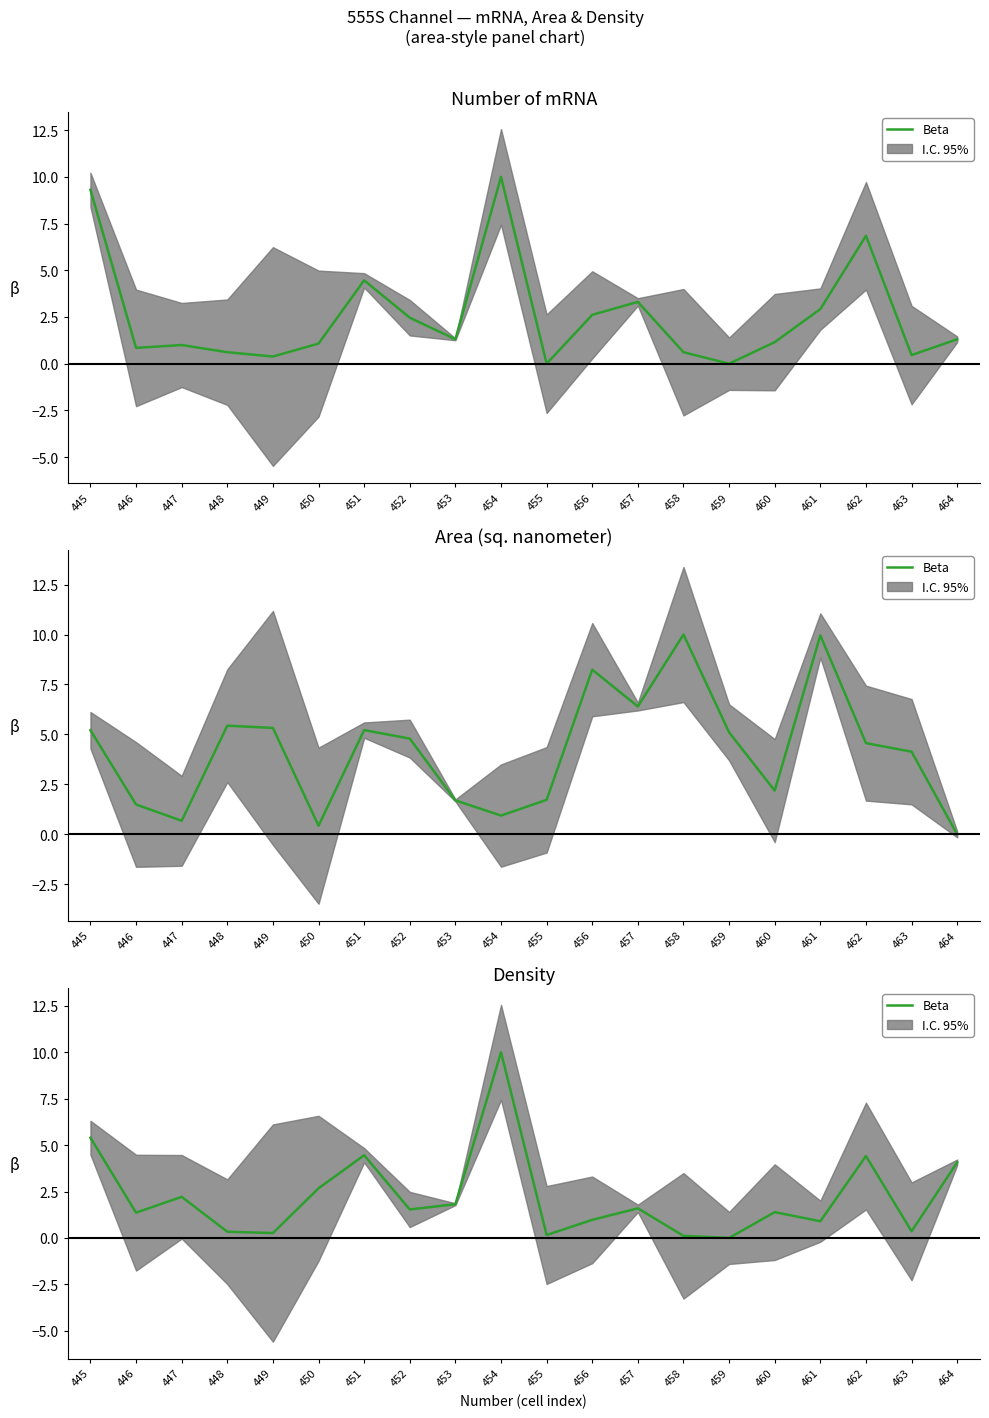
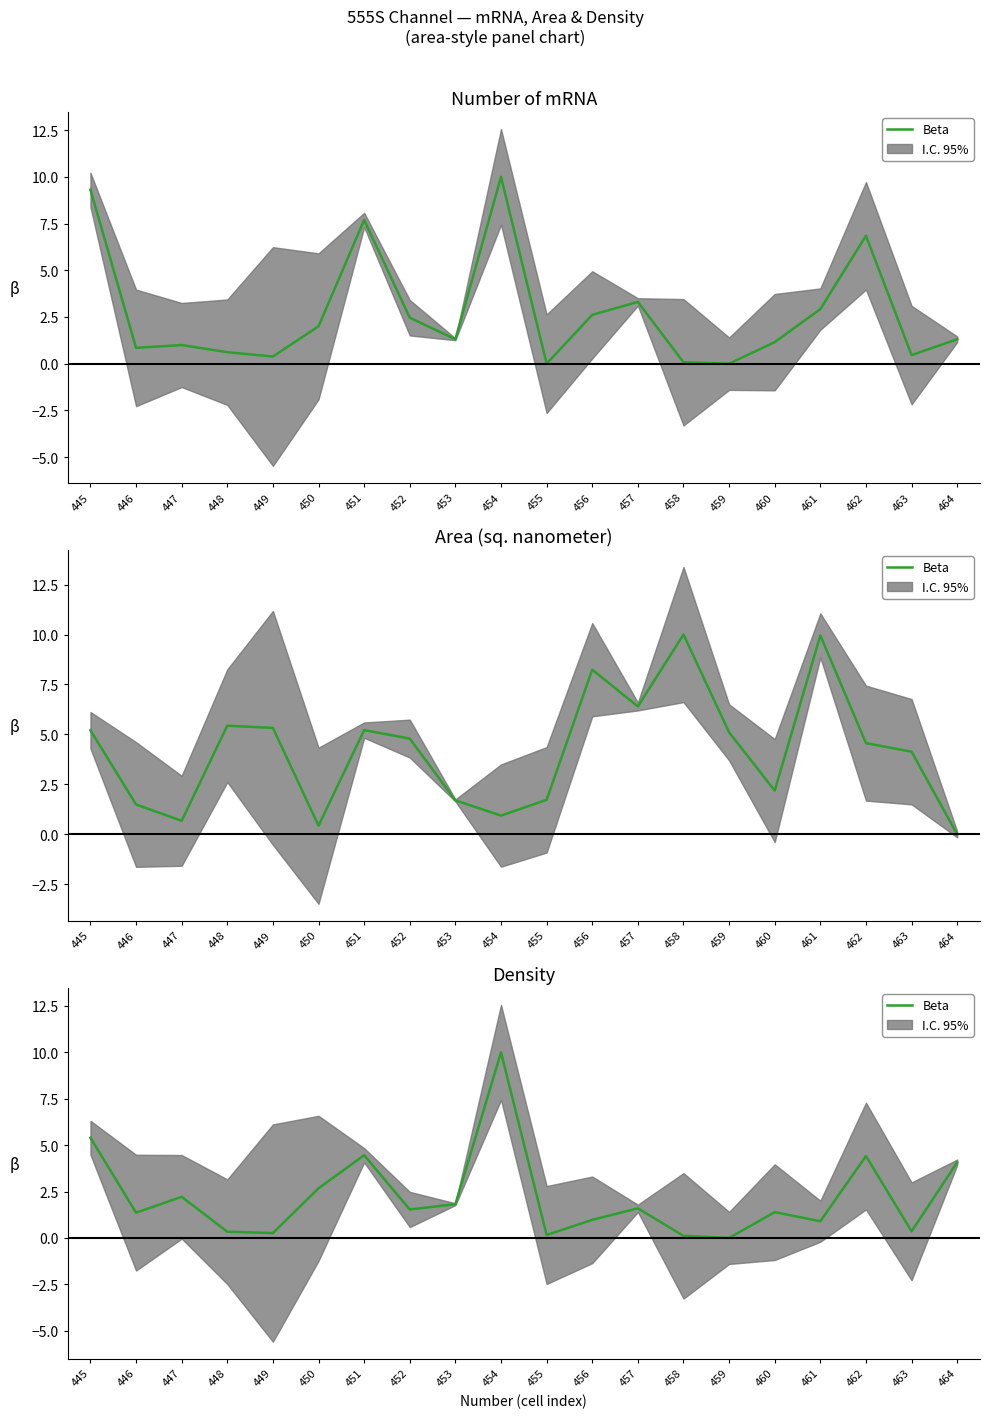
Number of mRNA, Beta, 450: 1.1 -> 2.0
Number of mRNA, Beta, 451: 4.5 -> 7.7
Number of mRNA, Beta, 458: 0.6 -> 0.1
